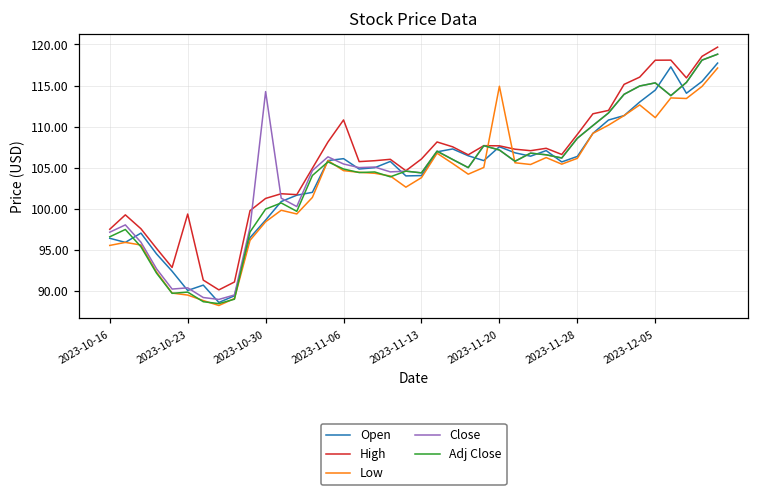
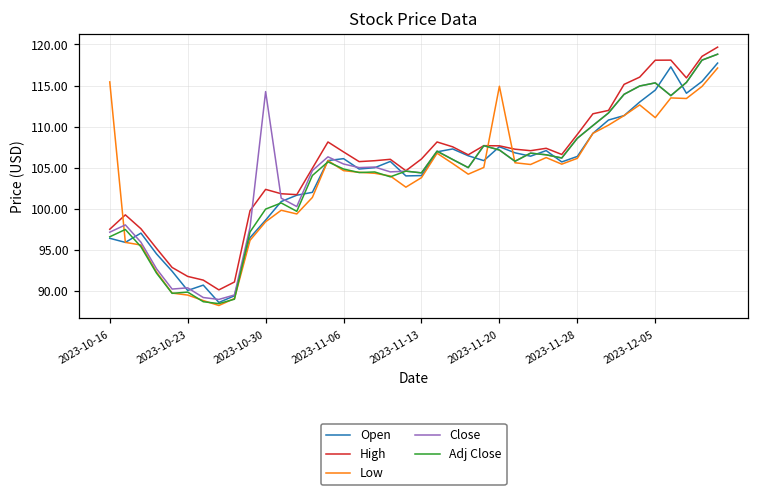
Low, 2023-10-16: 96 -> 115
High, 2023-10-23: 99 -> 92
High, 2023-10-30: 101 -> 102
High, 2023-11-06: 111 -> 107
